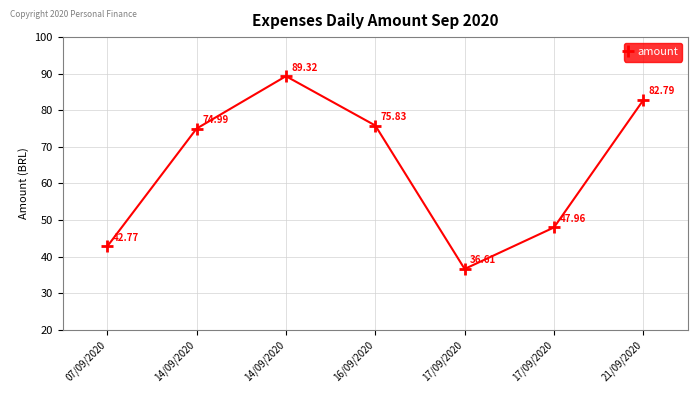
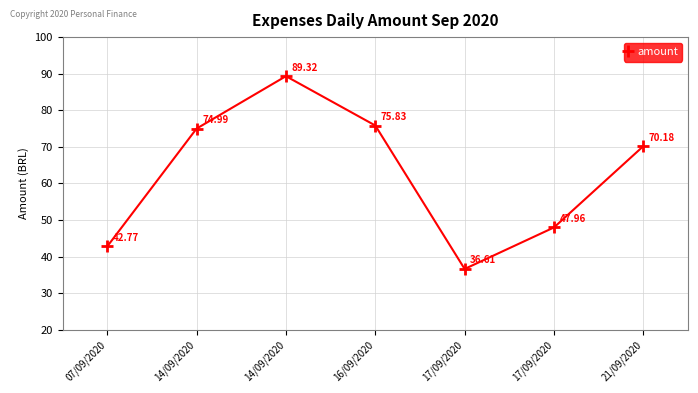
21/09/2020: 82.79 -> 70.18
